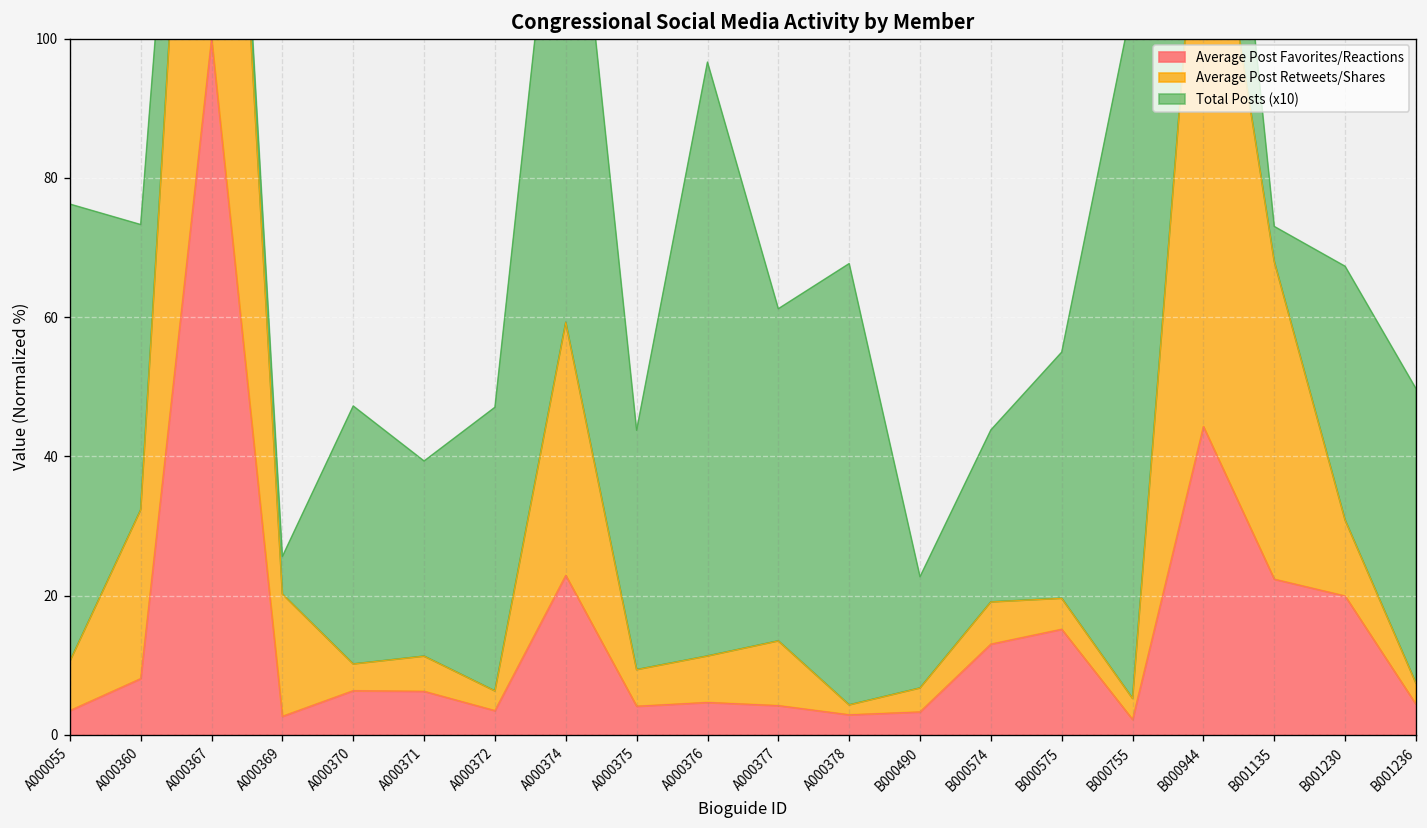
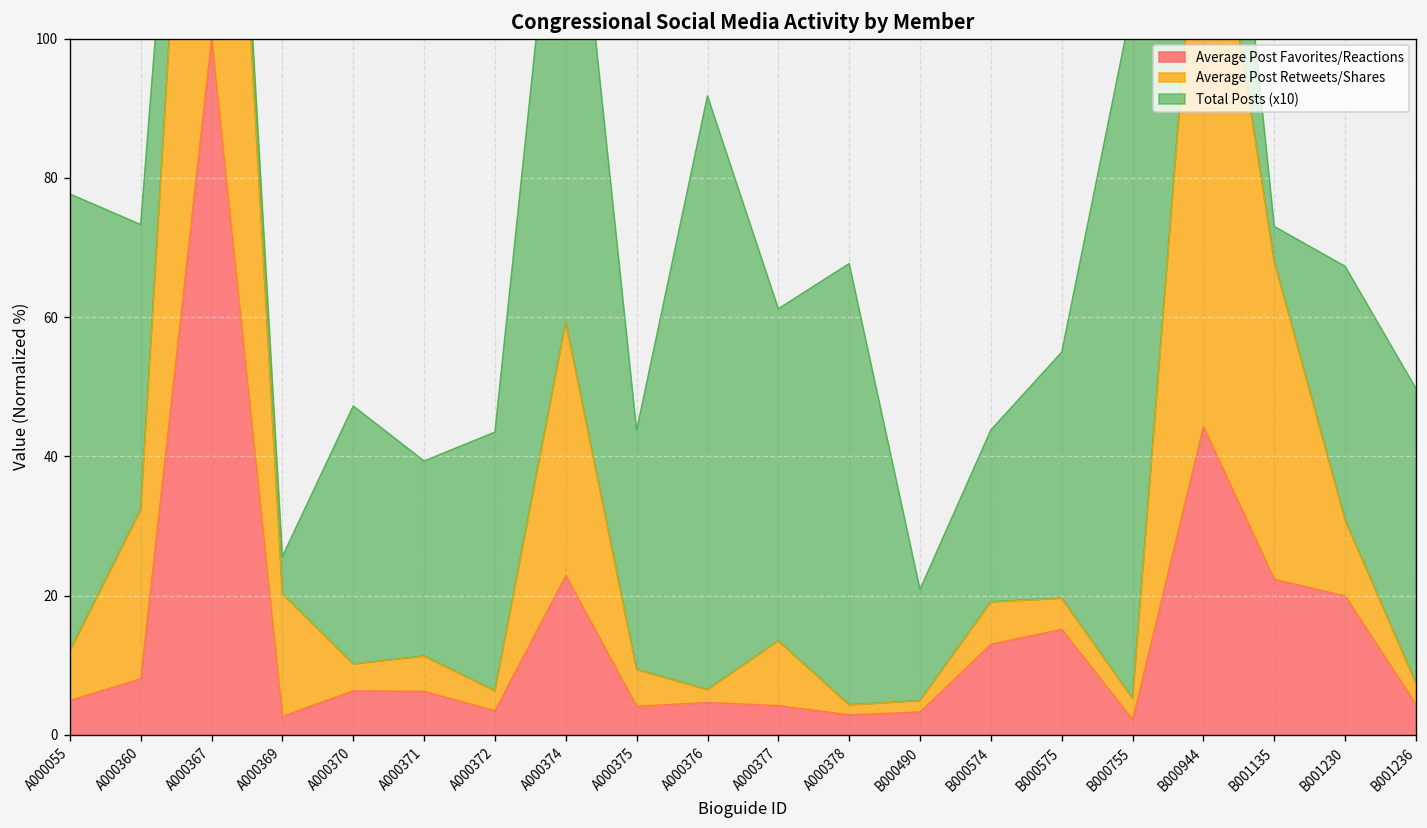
Average Post Favorites/Reactions, A000055: 3 -> 5
Total Posts (x10), A000372: 41 -> 37
Average Post Retweets/Shares, A000376: 7 -> 2
Average Post Retweets/Shares, B000490: 3 -> 2
